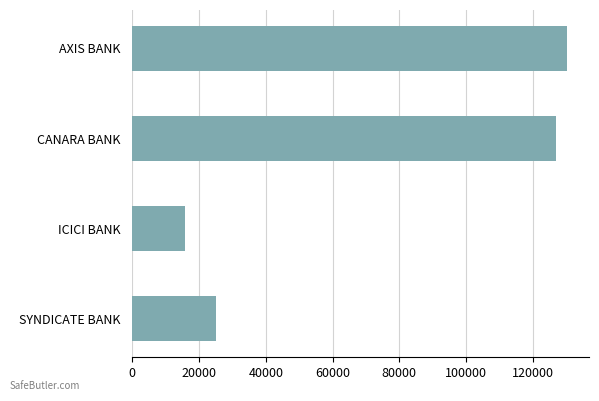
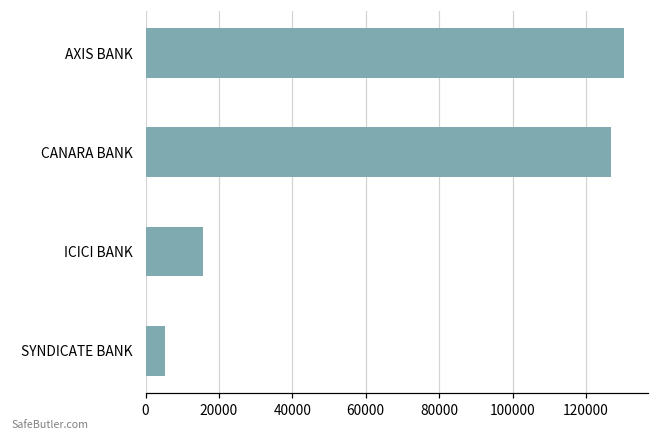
SYNDICATE BANK: 25000 -> 5000
